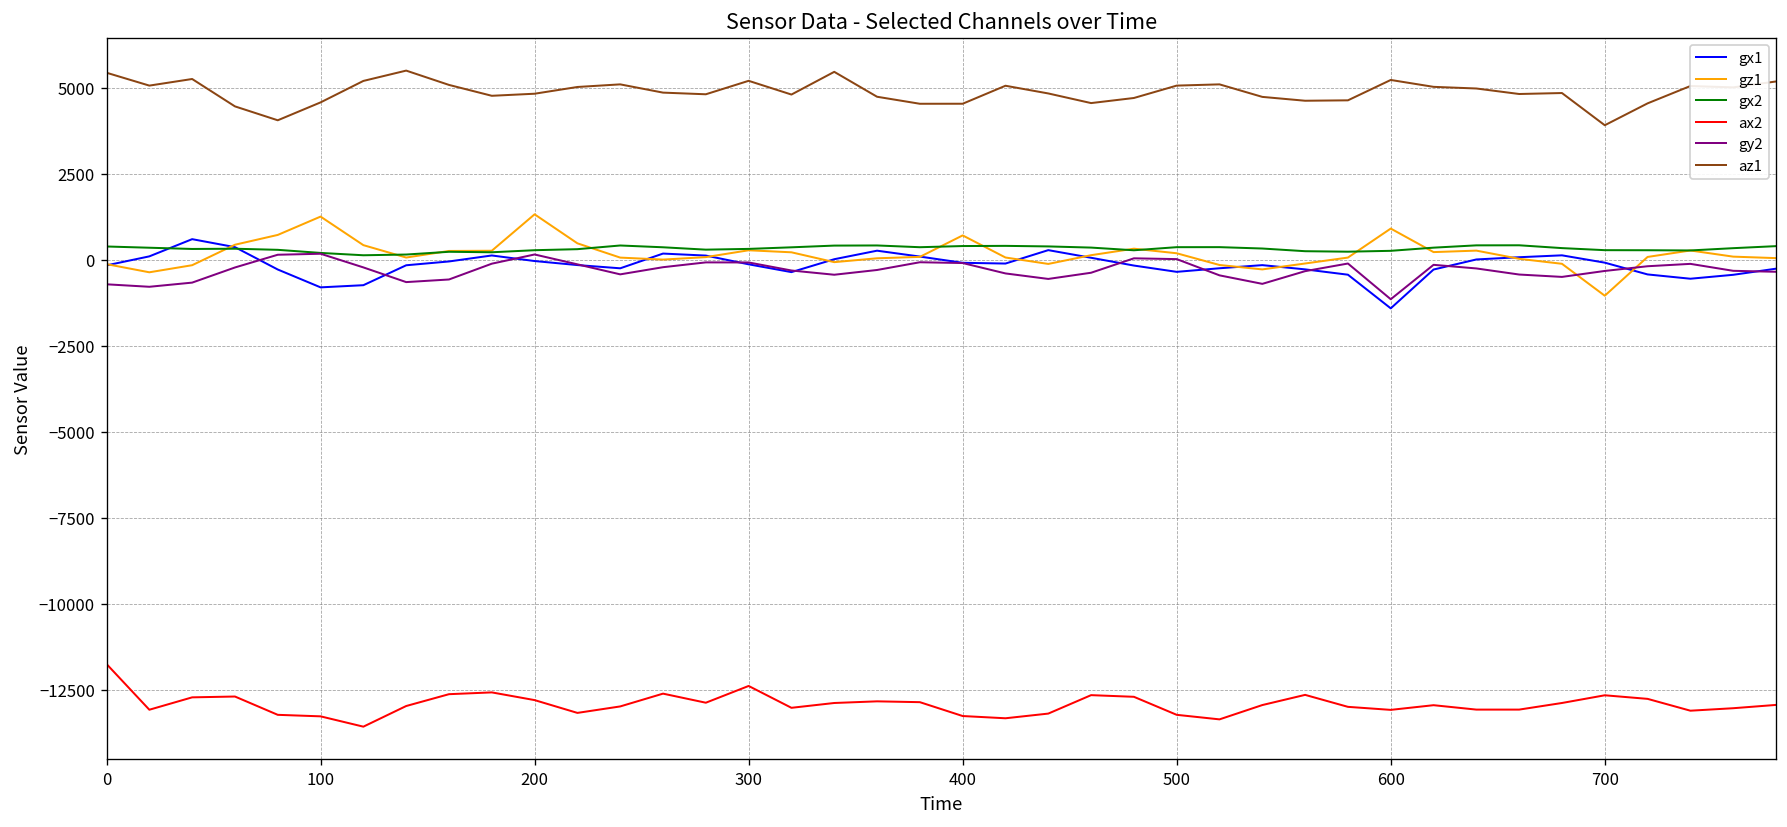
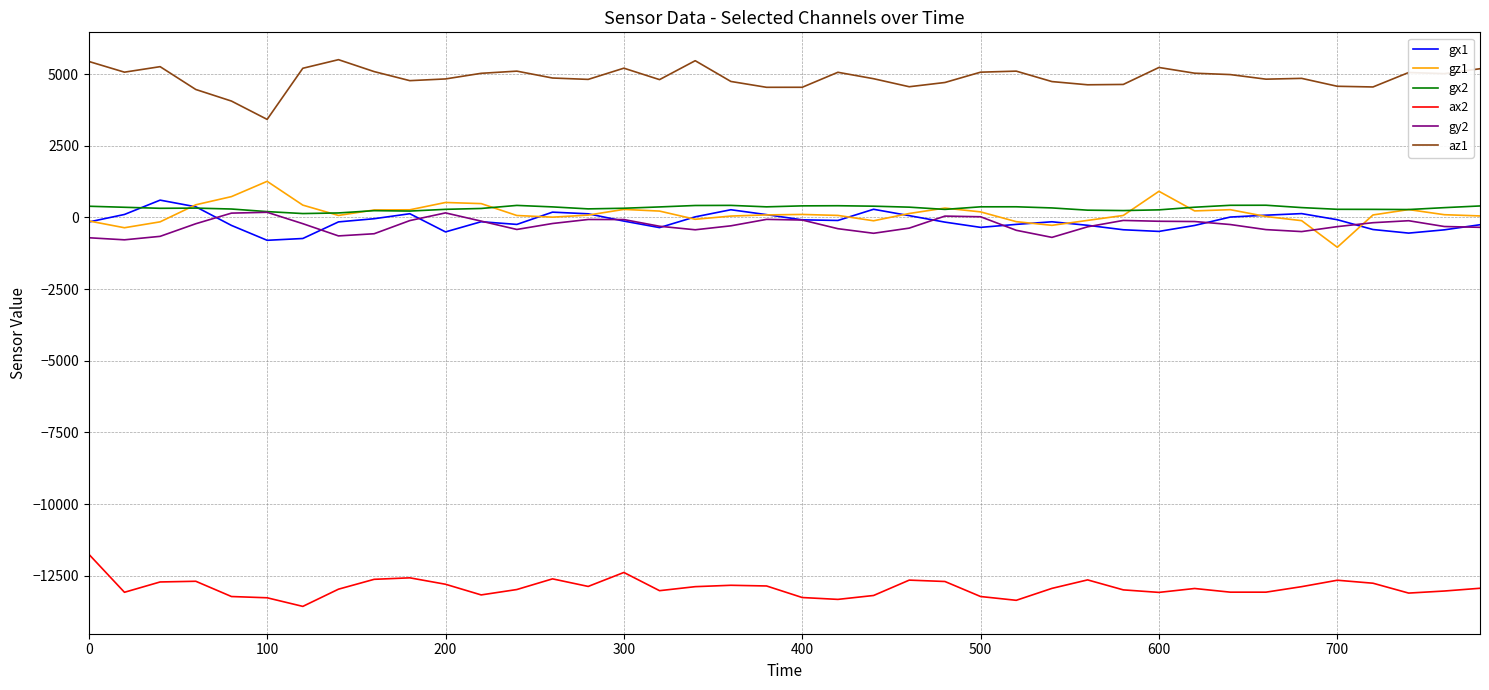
az1, 100: 4600 -> 3400
gx1, 200: 0 -> -500
gz1, 200: 1300 -> 500
gz1, 400: 700 -> 100
gx1, 600: -1400 -> -500
gy2, 600: -1100 -> -100
az1, 700: 3900 -> 4600
